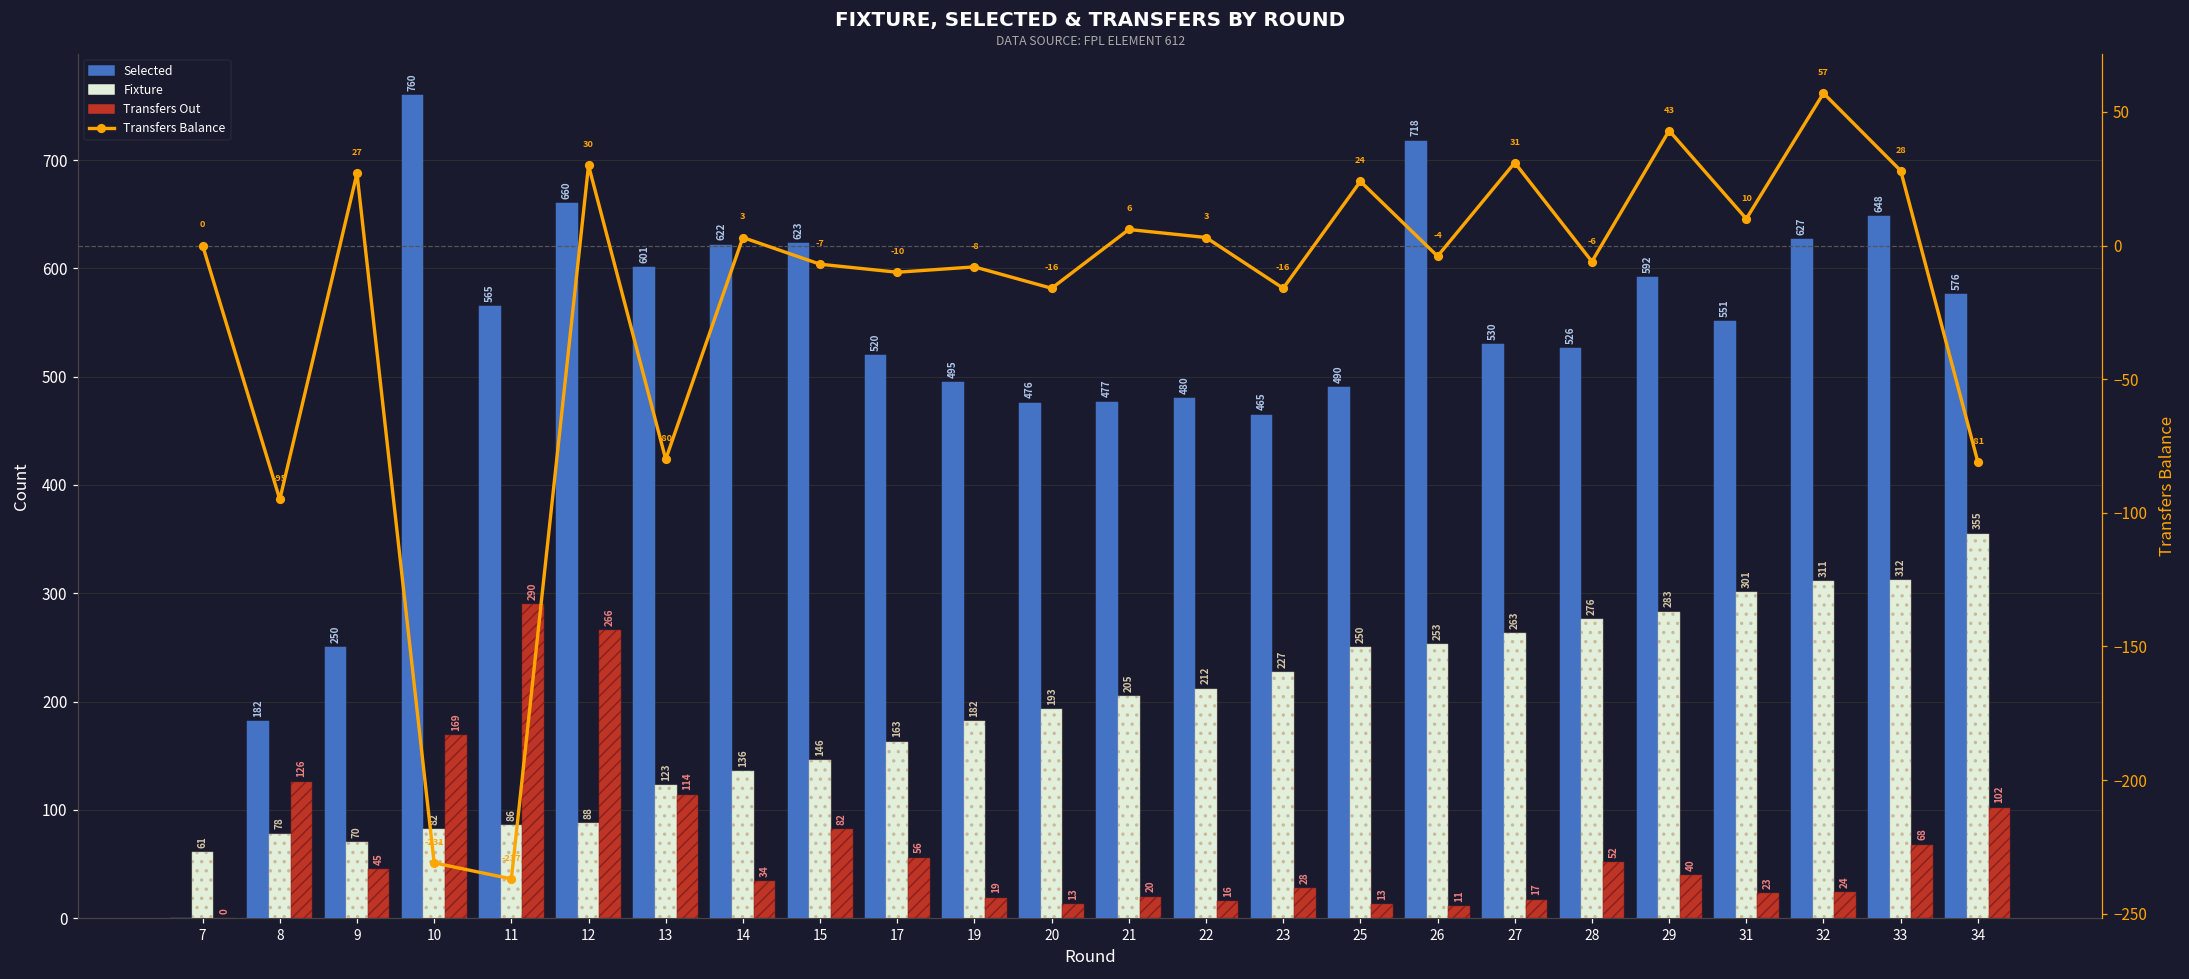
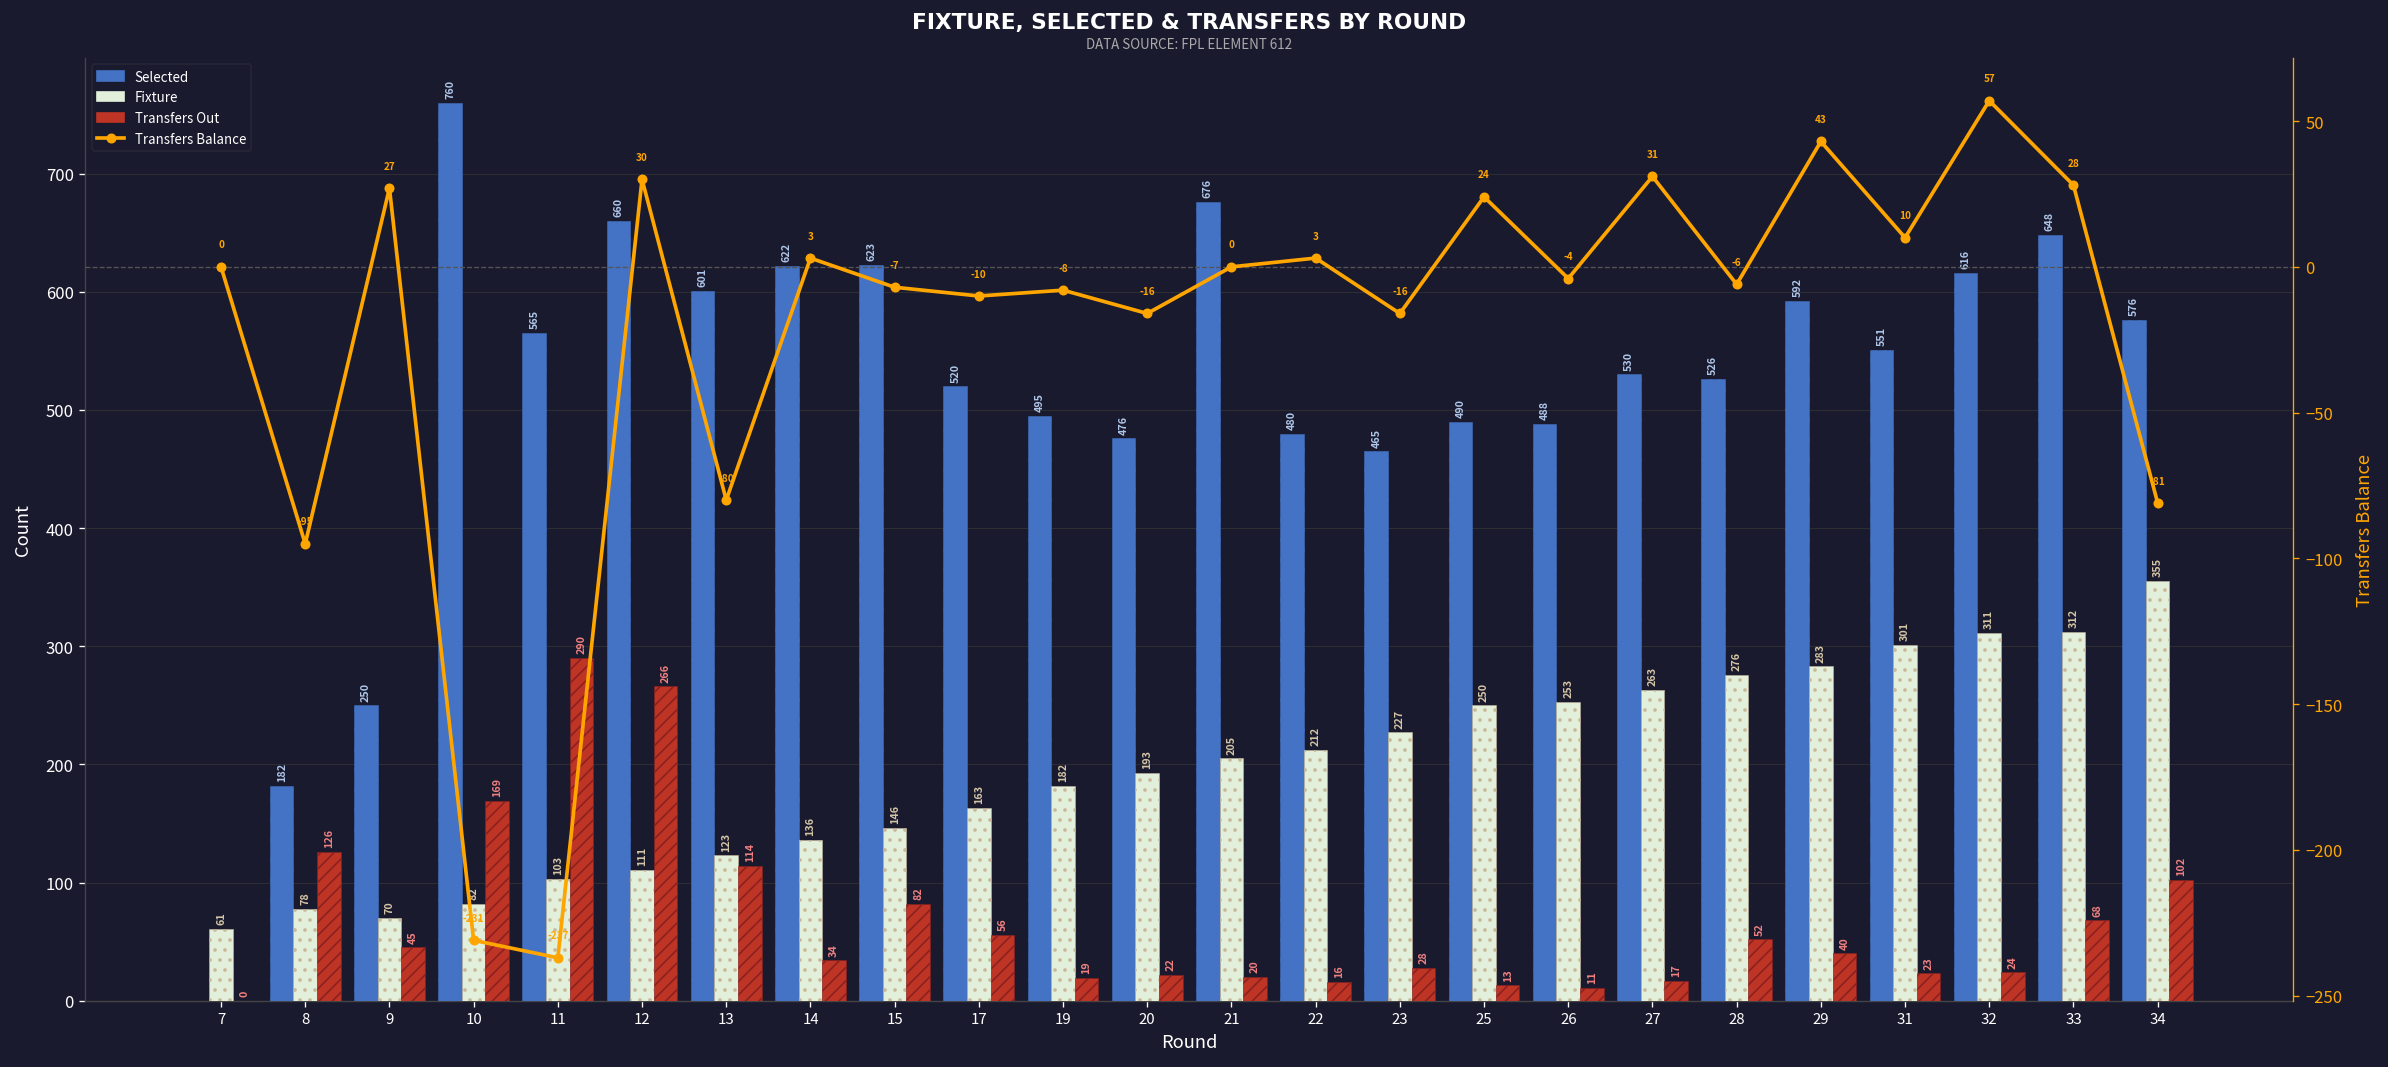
Fixture, 11: 86 -> 103
Fixture, 12: 88 -> 111
Transfers Out, 20: 13 -> 22
Selected, 21: 477 -> 676
Selected, 26: 718 -> 488
Selected, 32: 627 -> 616
Transfers Balance, 21: 6 -> 0
